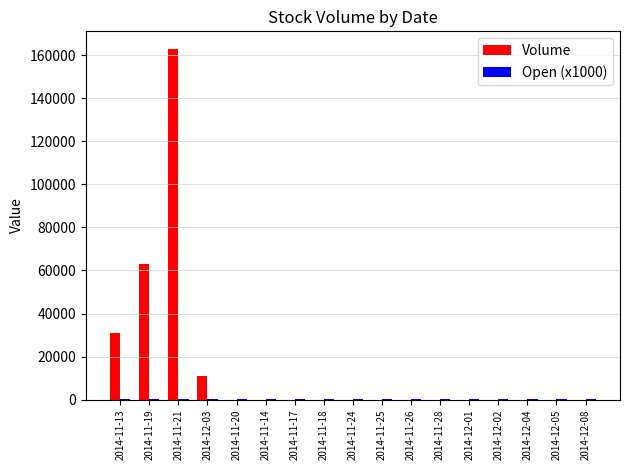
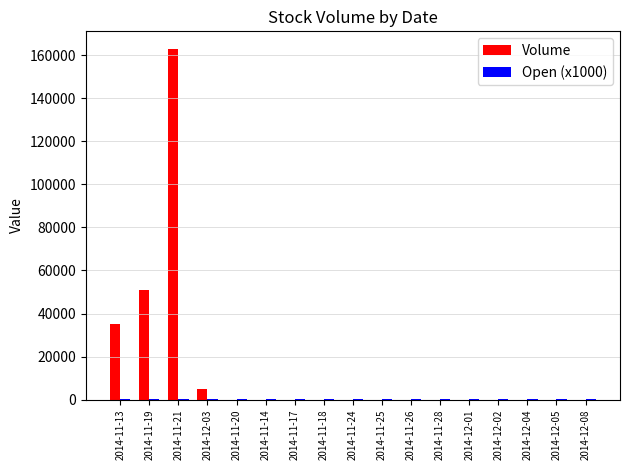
Volume, 2014-11-13: 31000 -> 35000
Volume, 2014-11-19: 63000 -> 51000
Volume, 2014-12-03: 11000 -> 5000
